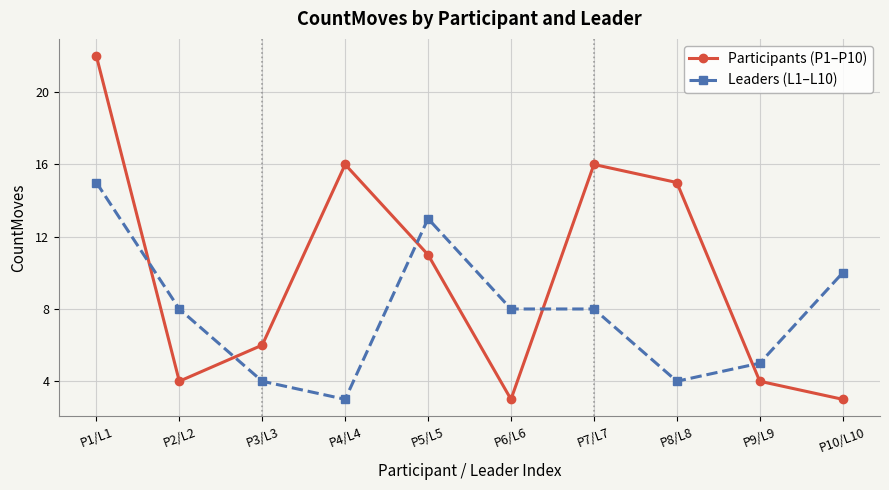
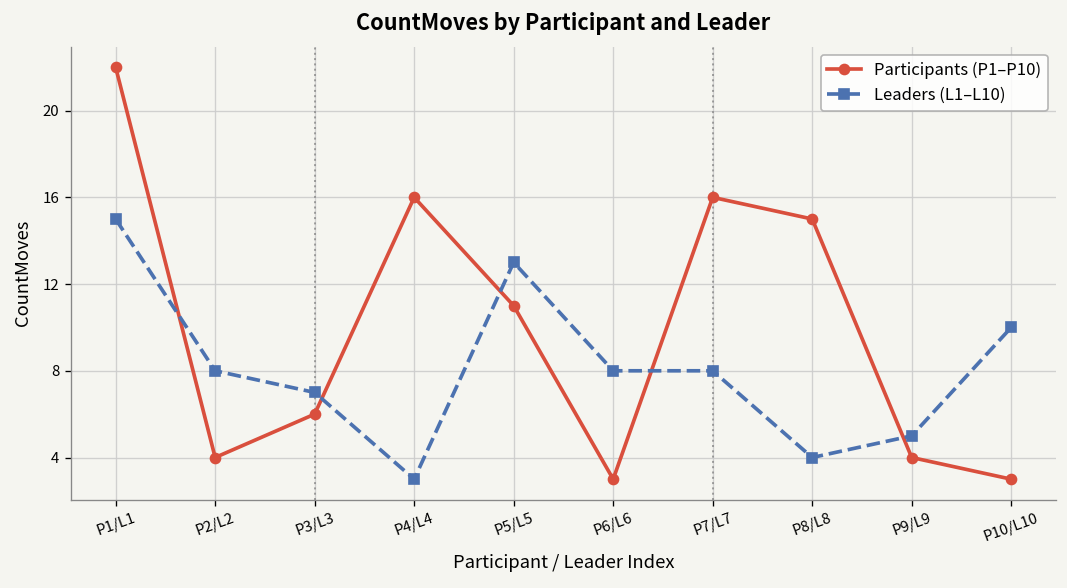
Leaders (L1–L10), P3/L3: 4 -> 7
